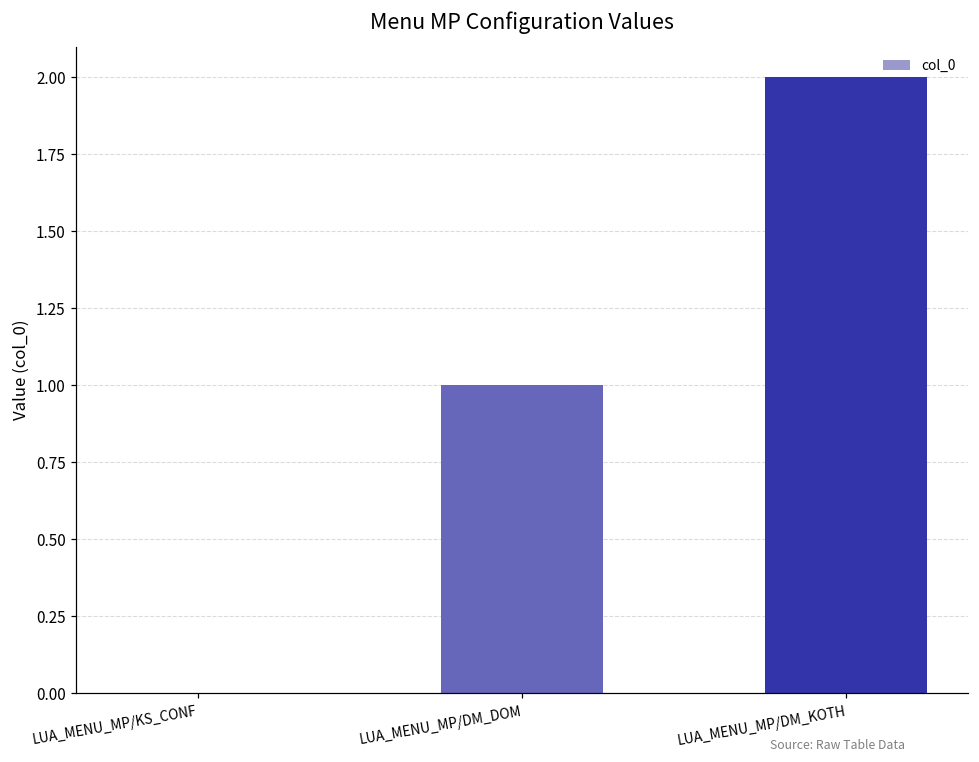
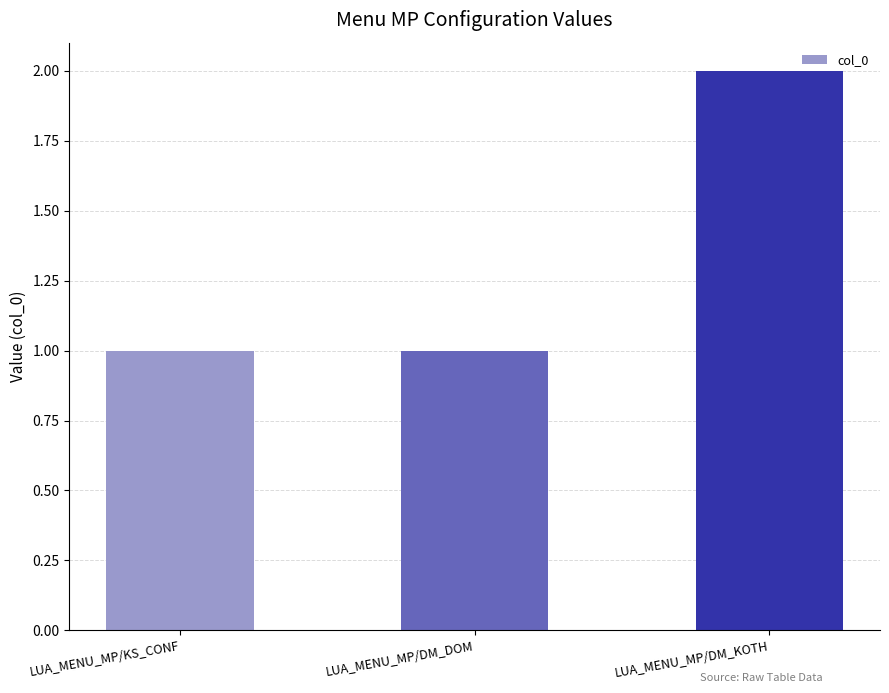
LUA_MENU_MP/KS_CONF: 0 -> 1
